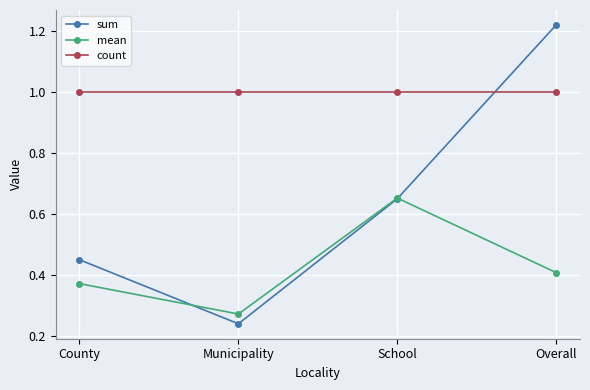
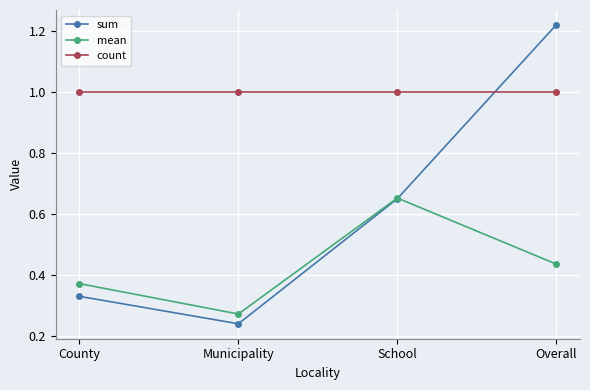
sum, County: 0.45 -> 0.33
mean, Overall: 0.41 -> 0.44
